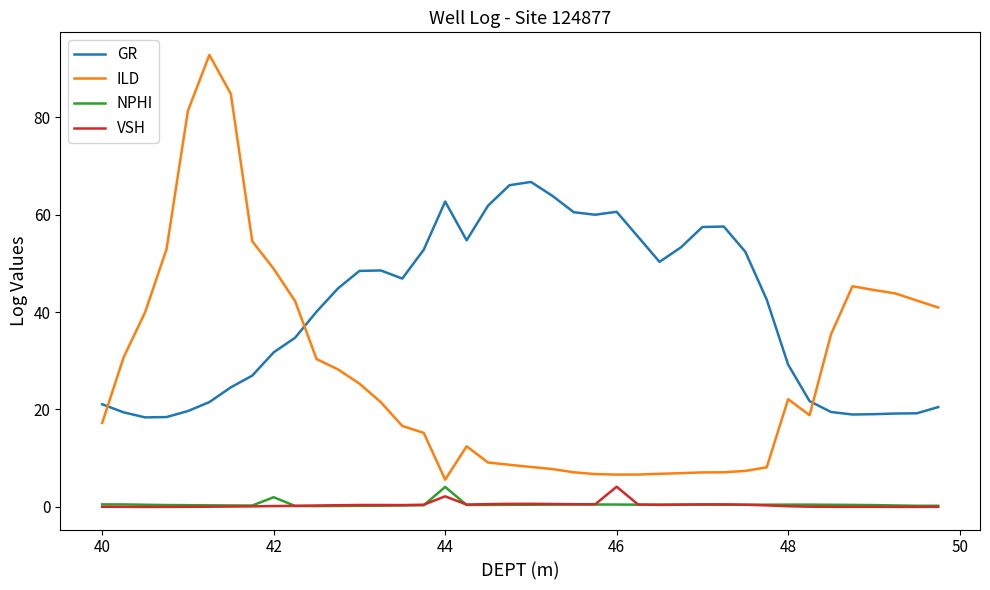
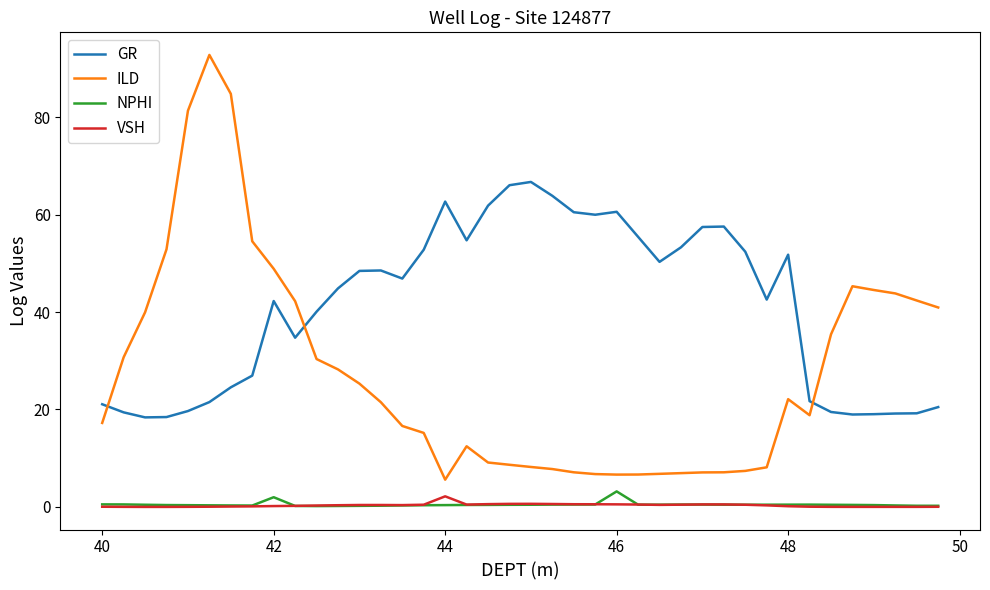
GR, 42: 32 -> 42
NPHI, 44: 4 -> 0
NPHI, 46: 0 -> 3
VSH, 46: 4 -> 1
GR, 48: 29 -> 52
